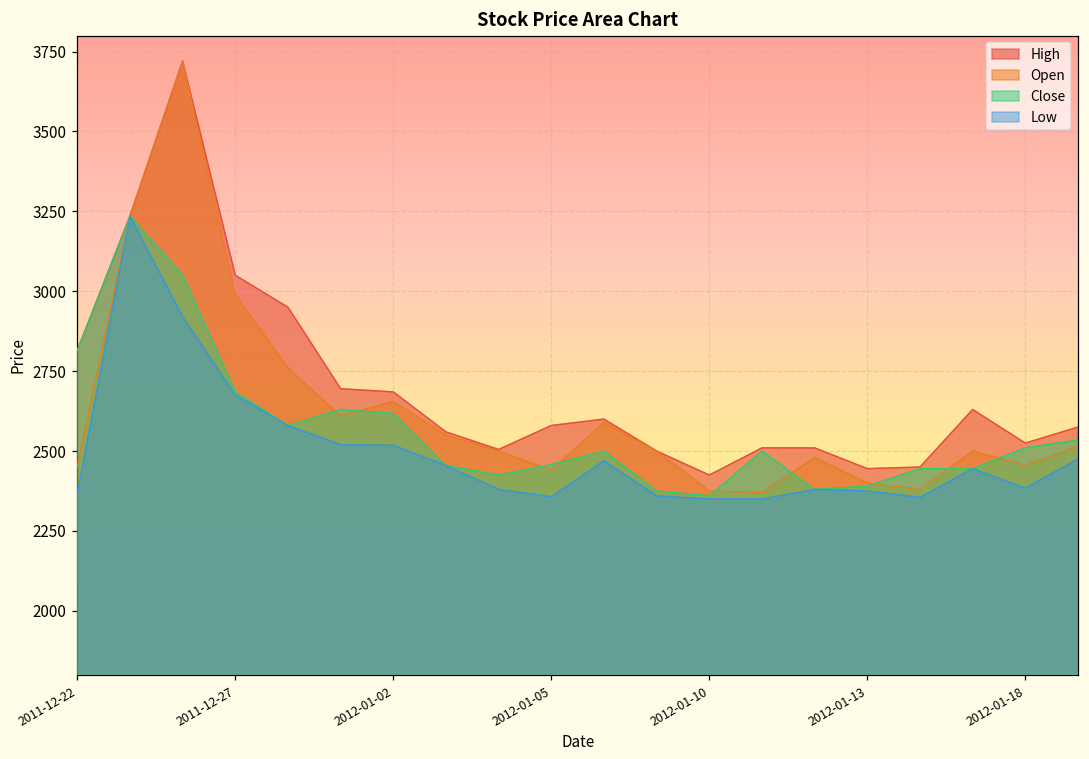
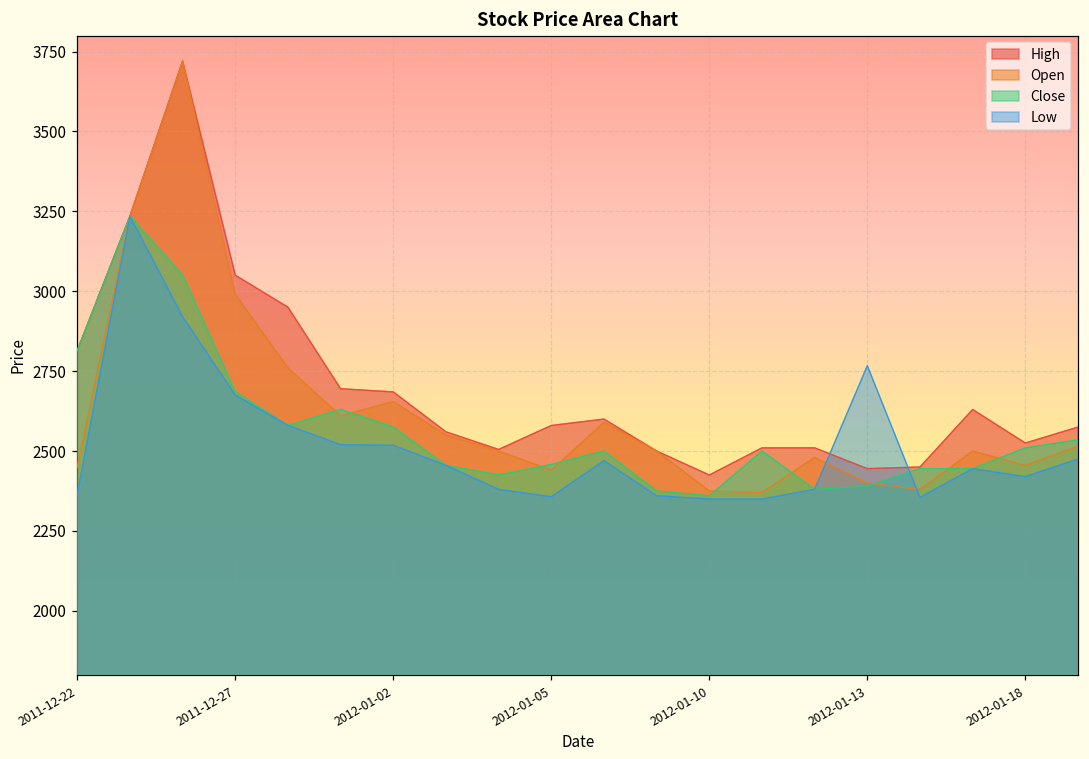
Close, 2012-01-02: 2620 -> 2580
Low, 2012-01-13: 2380 -> 2770
Low, 2012-01-18: 2380 -> 2420
